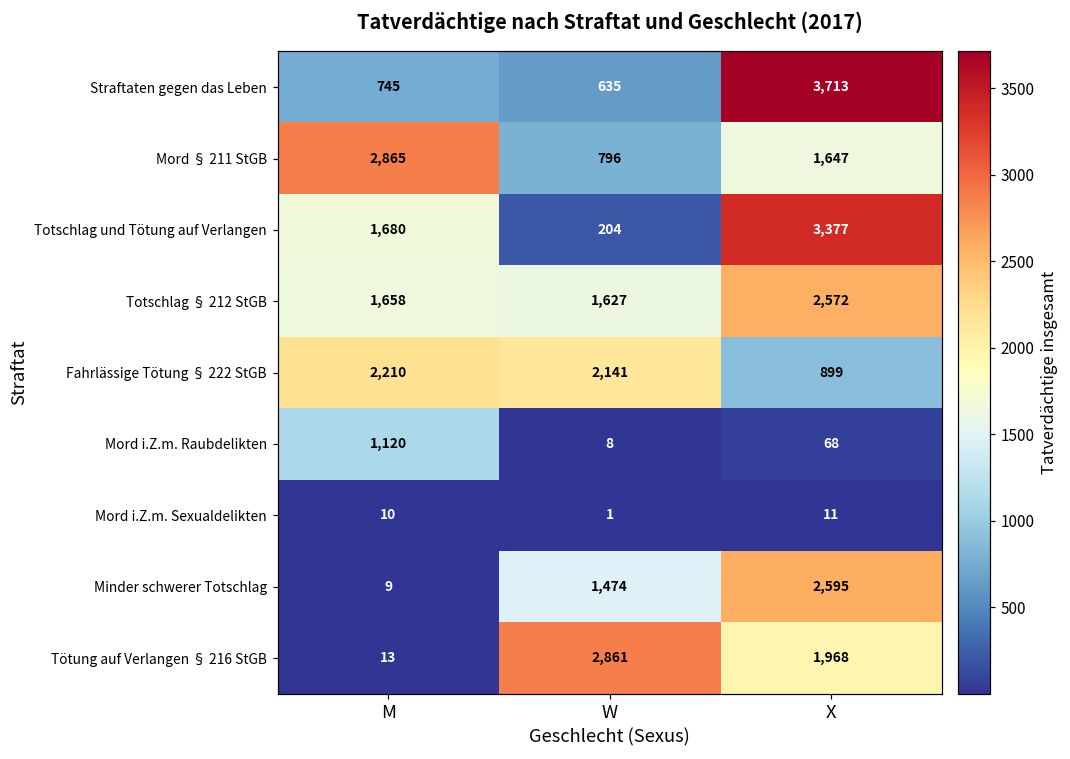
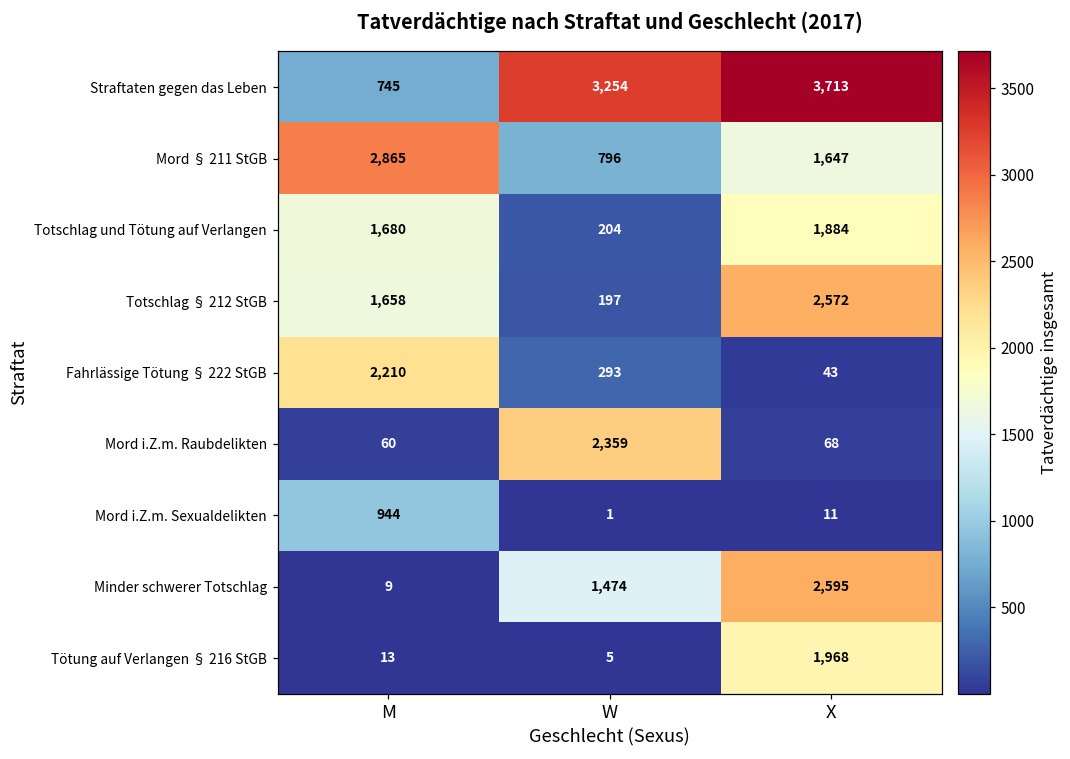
Straftaten gegen das Leben, W: 635 -> 3,254
Totschlag und Tötung auf Verlangen, X: 3,377 -> 1,884
Totschlag § 212 StGB, W: 1,627 -> 197
Fahrlässige Tötung § 222 StGB, W: 2,141 -> 293
Fahrlässige Tötung § 222 StGB, X: 899 -> 43
Mord i.Z.m. Raubdelikten, M: 1,120 -> 60
Mord i.Z.m. Raubdelikten, W: 8 -> 2,359
Mord i.Z.m. Sexualdelikten, M: 10 -> 944
Tötung auf Verlangen § 216 StGB, W: 2,861 -> 5
